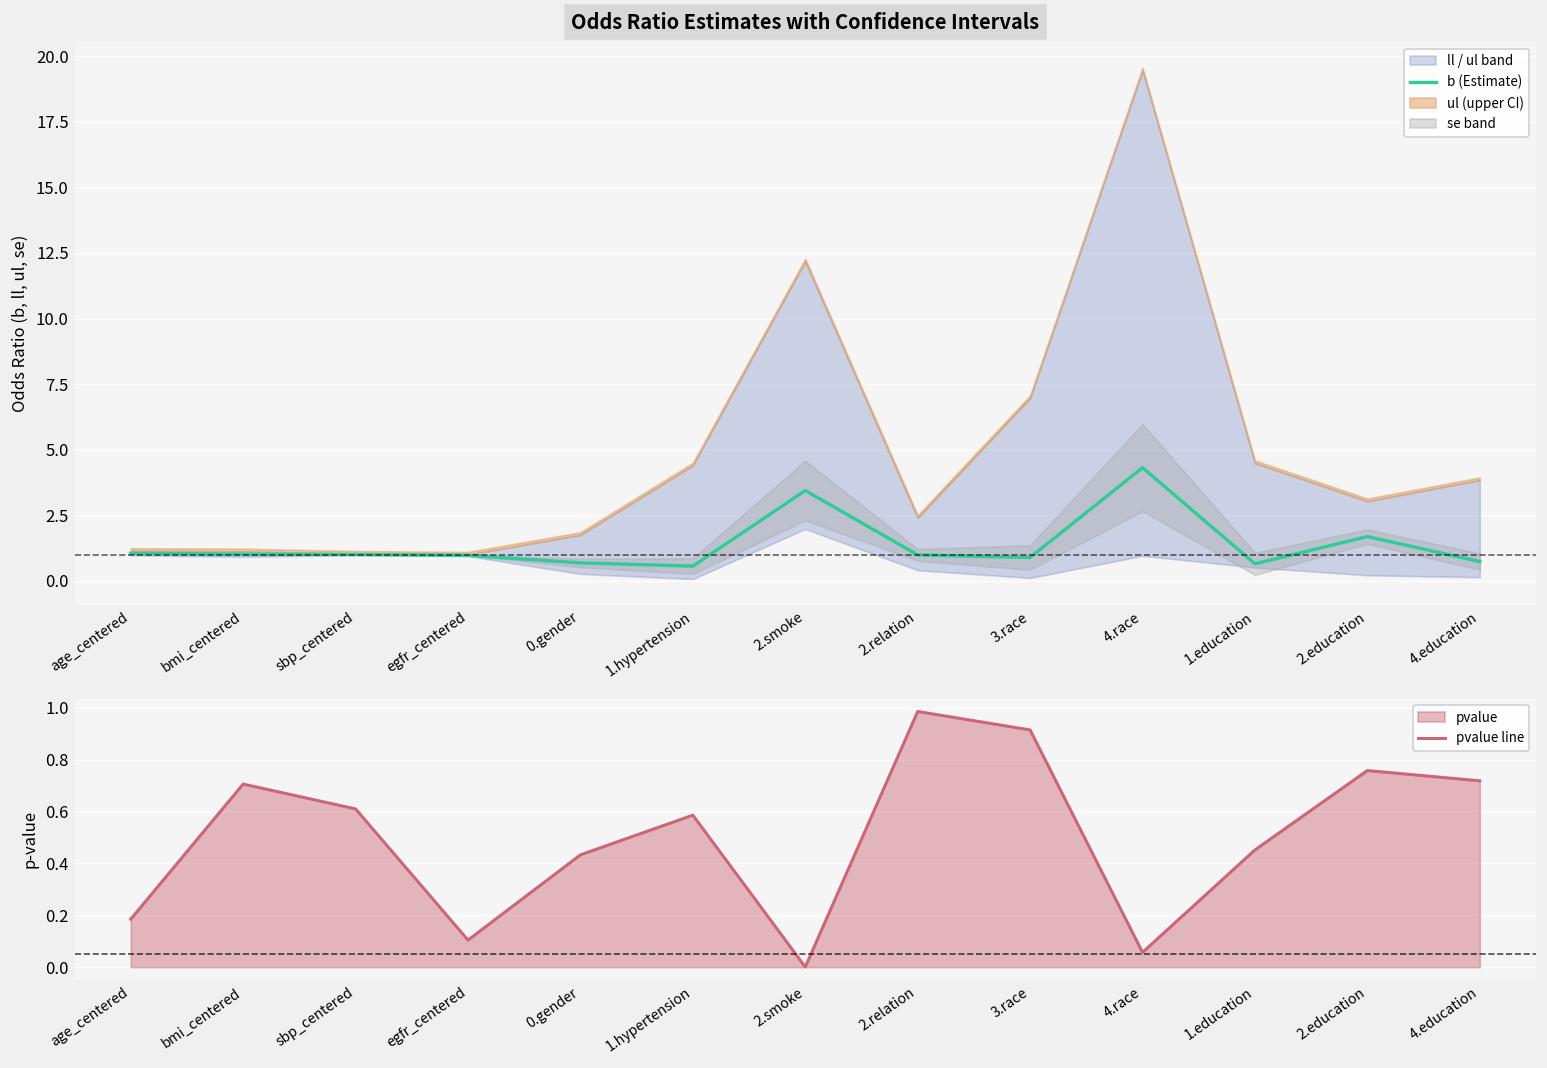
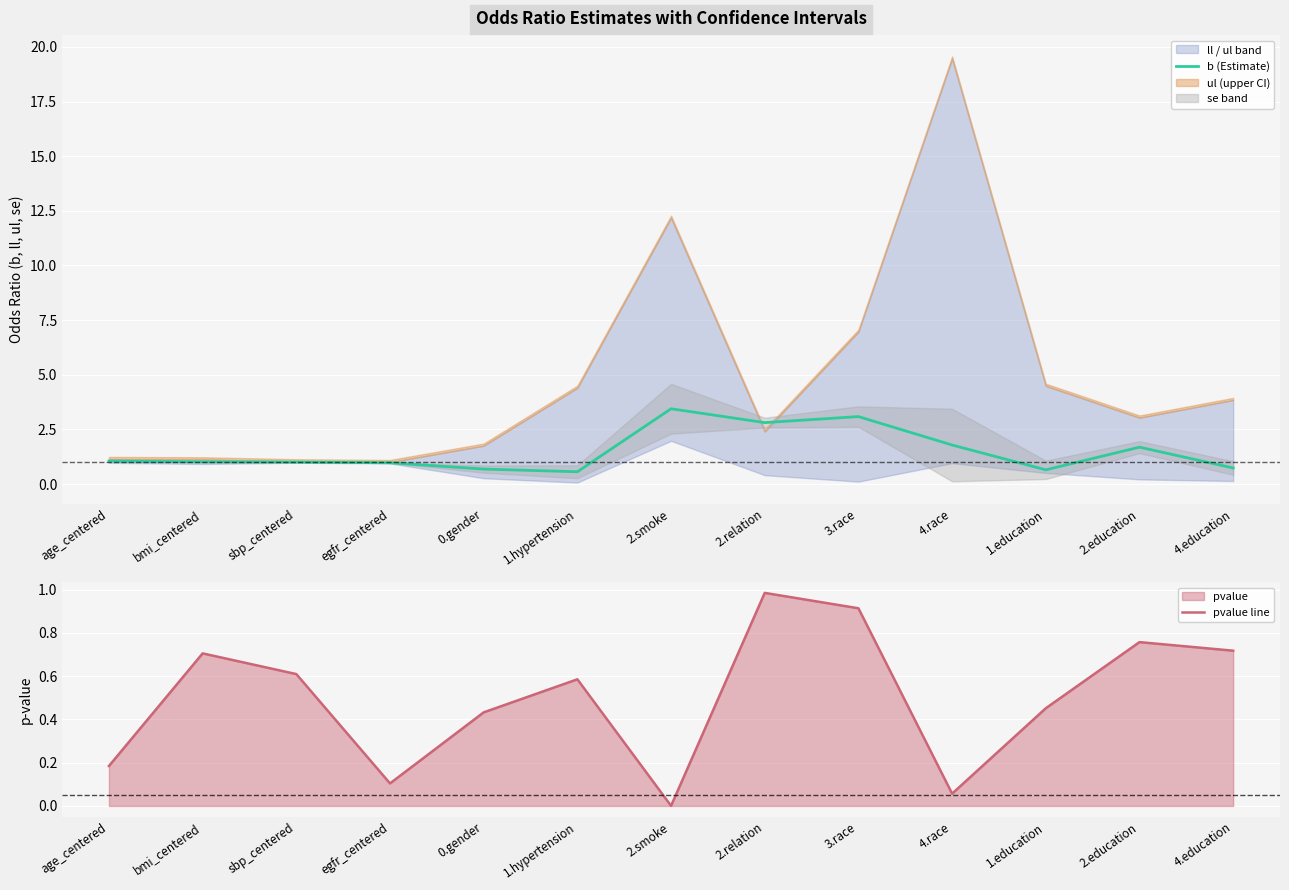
Odds Ratio Estimates with Confidence Intervals, b (Estimate), 2.relation: 1.0 -> 2.8
Odds Ratio Estimates with Confidence Intervals, b (Estimate), 3.race: 0.9 -> 3.1
Odds Ratio Estimates with Confidence Intervals, b (Estimate), 4.race: 4.3 -> 1.8
